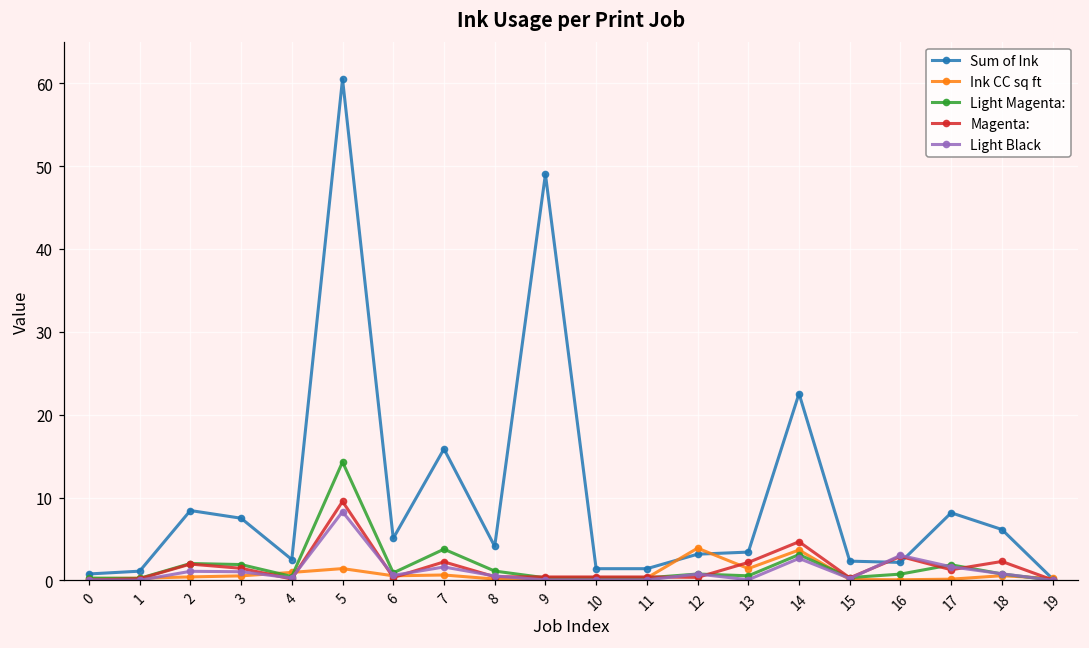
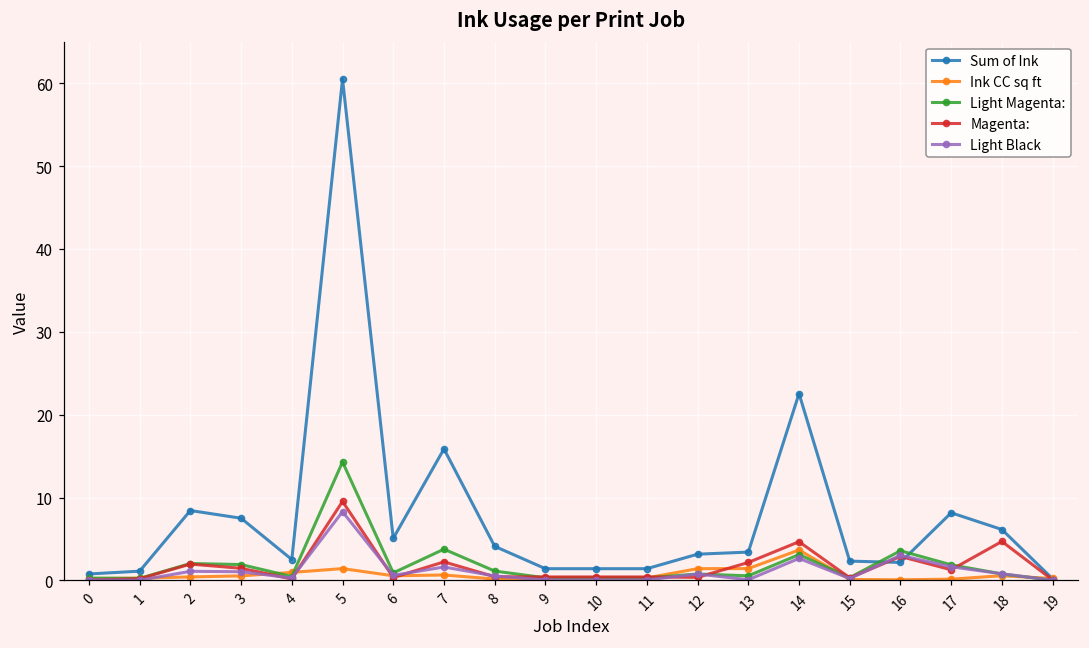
Sum of Ink, 9: 49 -> 1
Ink CC sq ft, 12: 4 -> 1
Light Magenta:, 16: 1 -> 4
Magenta:, 18: 2 -> 5
